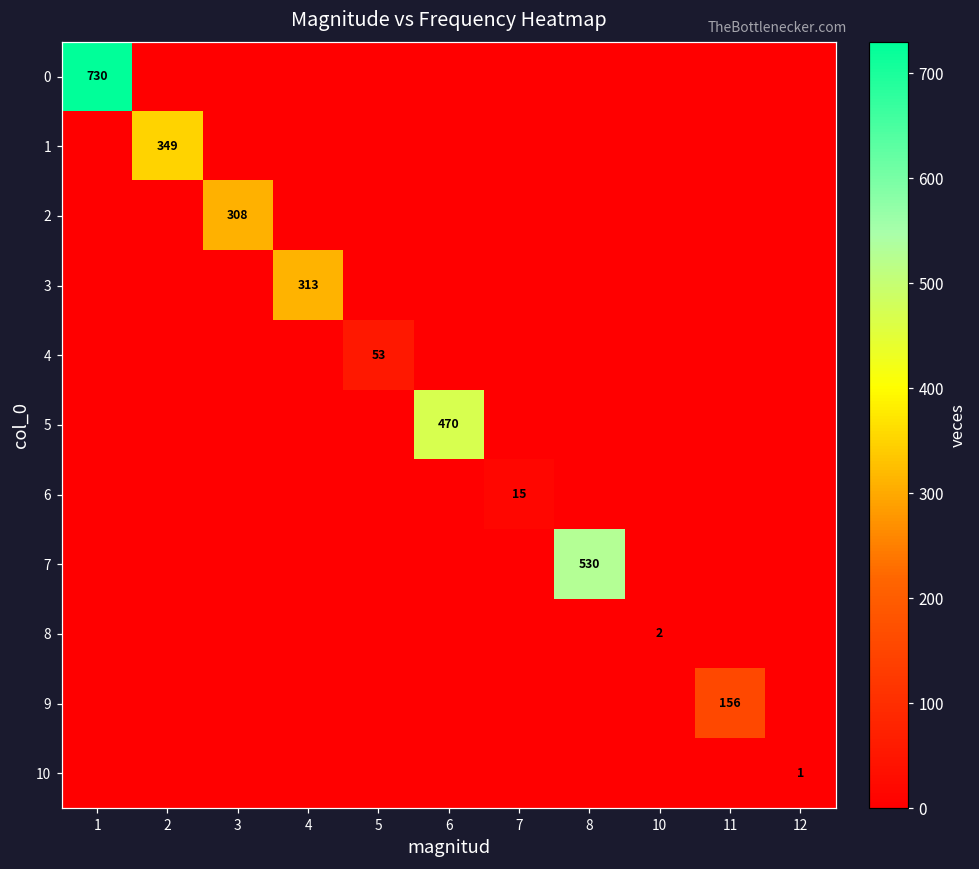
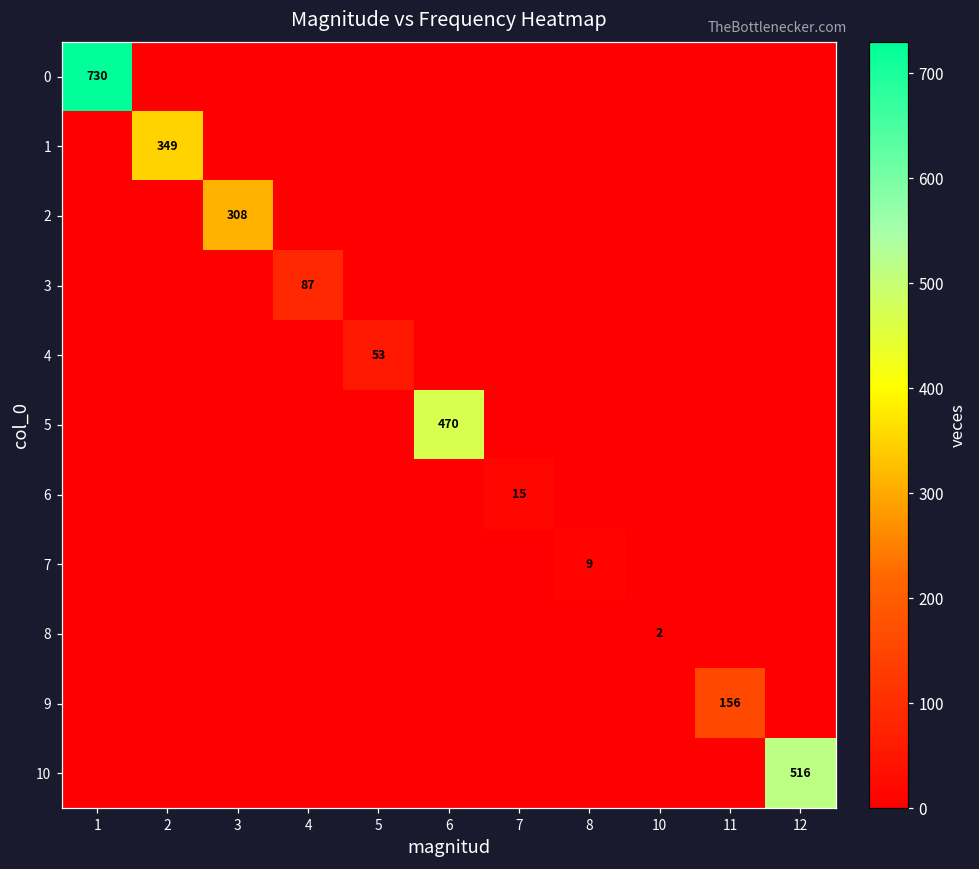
3, 4: 313 -> 87
7, 8: 530 -> 9
10, 12: 1 -> 516
